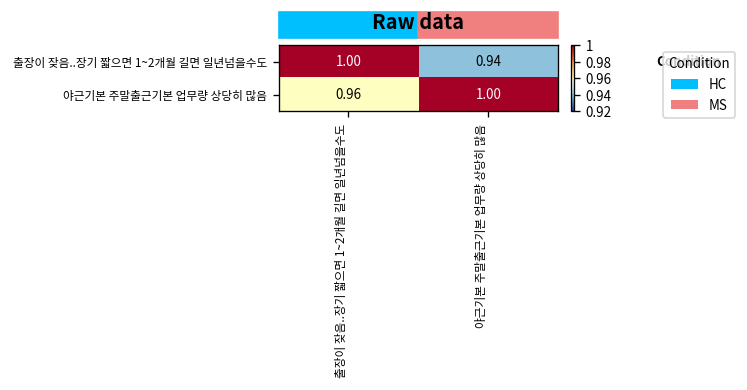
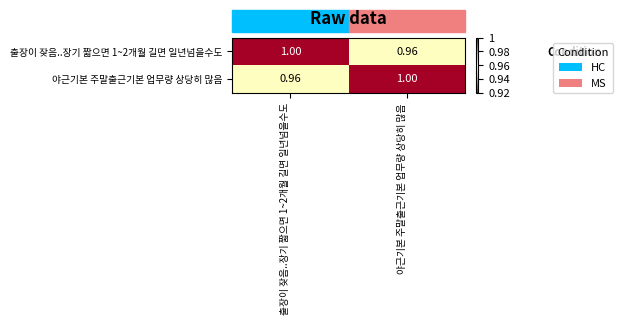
출장이 잦음..장기 짧으면 1~2개월 길면 일년넘을수도, 야근기본 주말출근기본 업무량 상당히 많음: 0.94 -> 0.96
